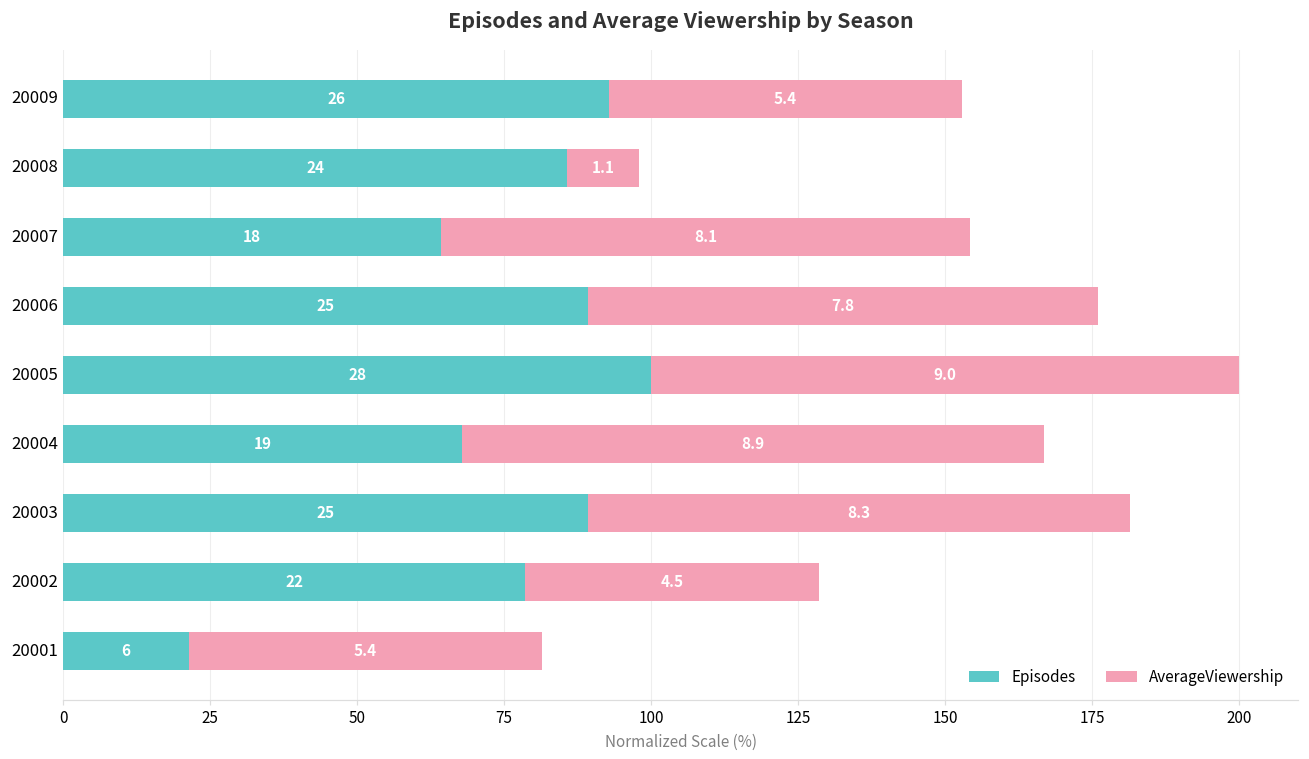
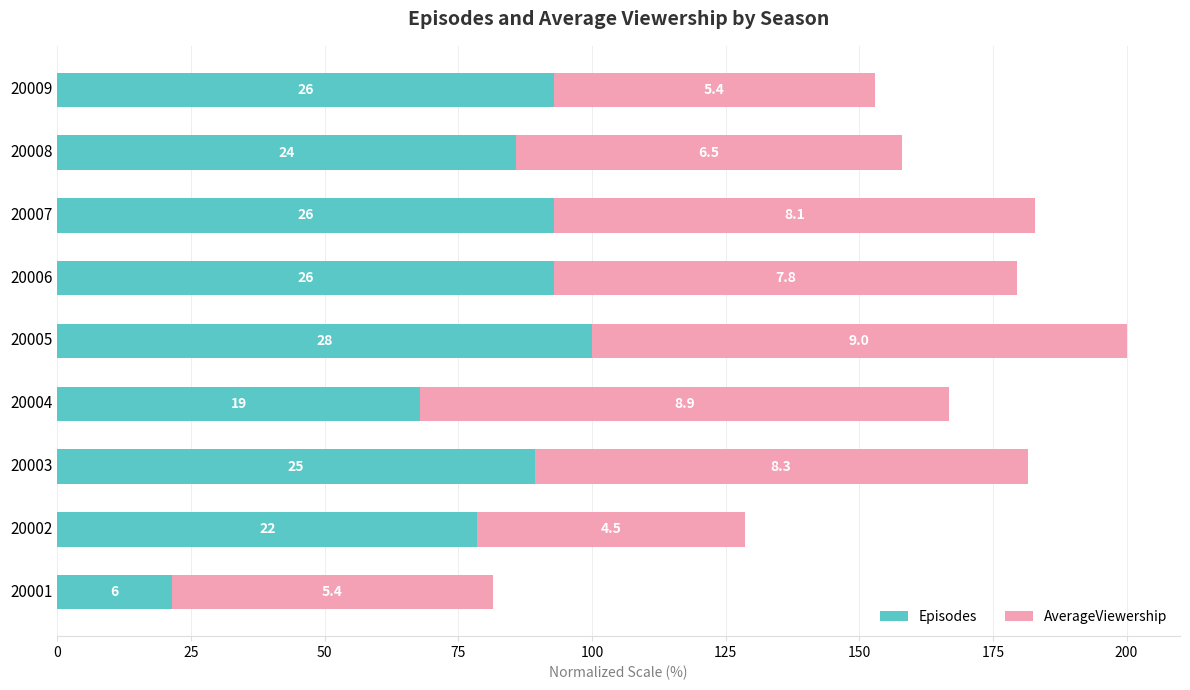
AverageViewership, 20008: 1.1 -> 6.5
Episodes, 20007: 18 -> 26
Episodes, 20006: 25 -> 26
